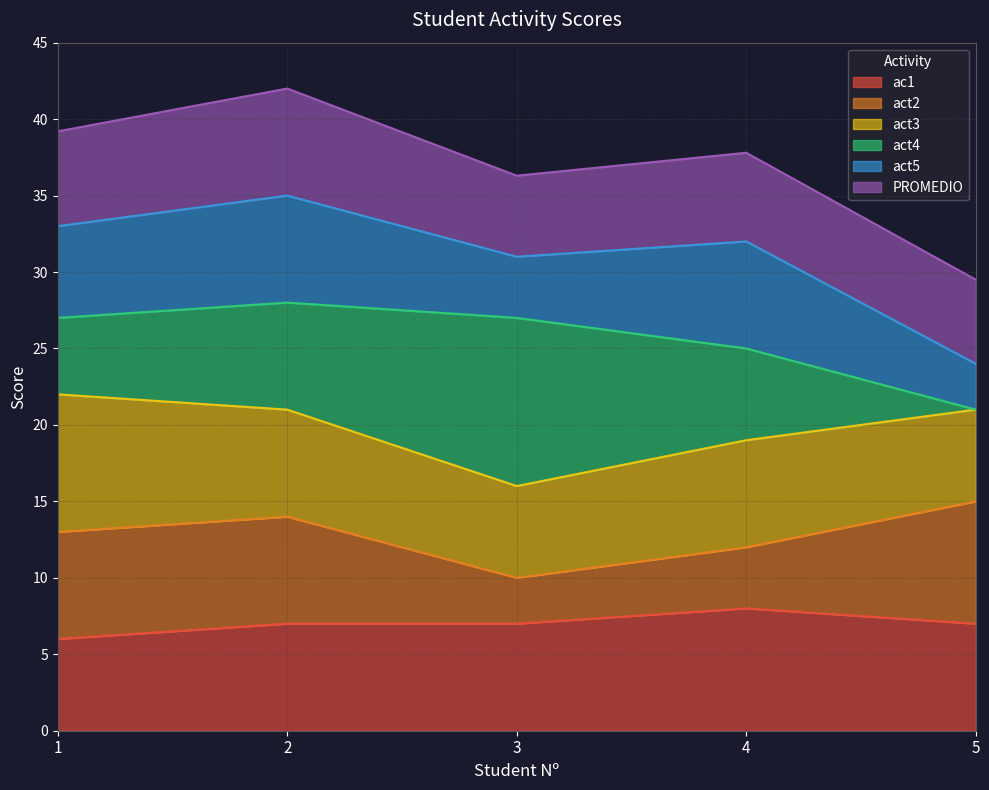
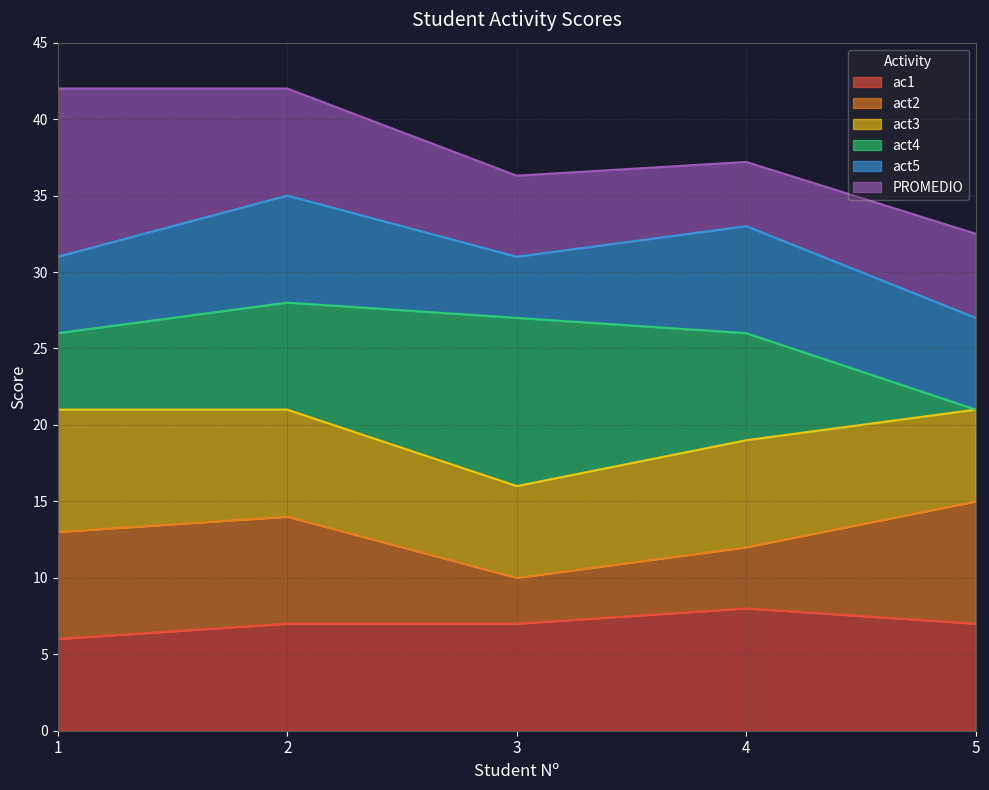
act3, 1: 9 -> 8
act5, 1: 6 -> 5
PROMEDIO, 1: 6.2 -> 11.0
act4, 4: 6 -> 7
PROMEDIO, 4: 5.8 -> 4.2
act5, 5: 3 -> 6
